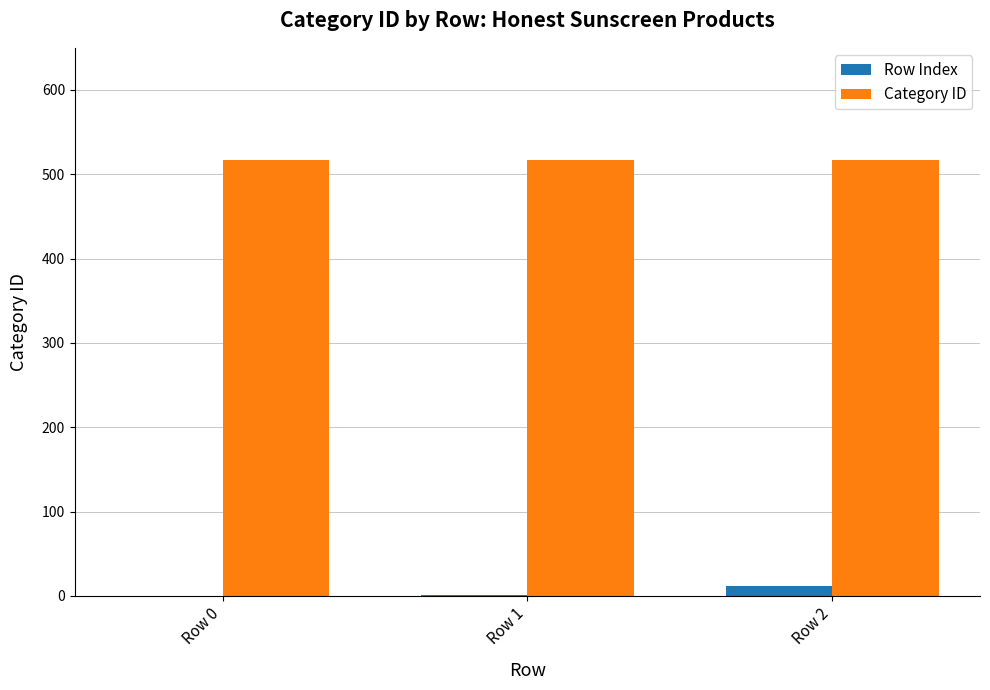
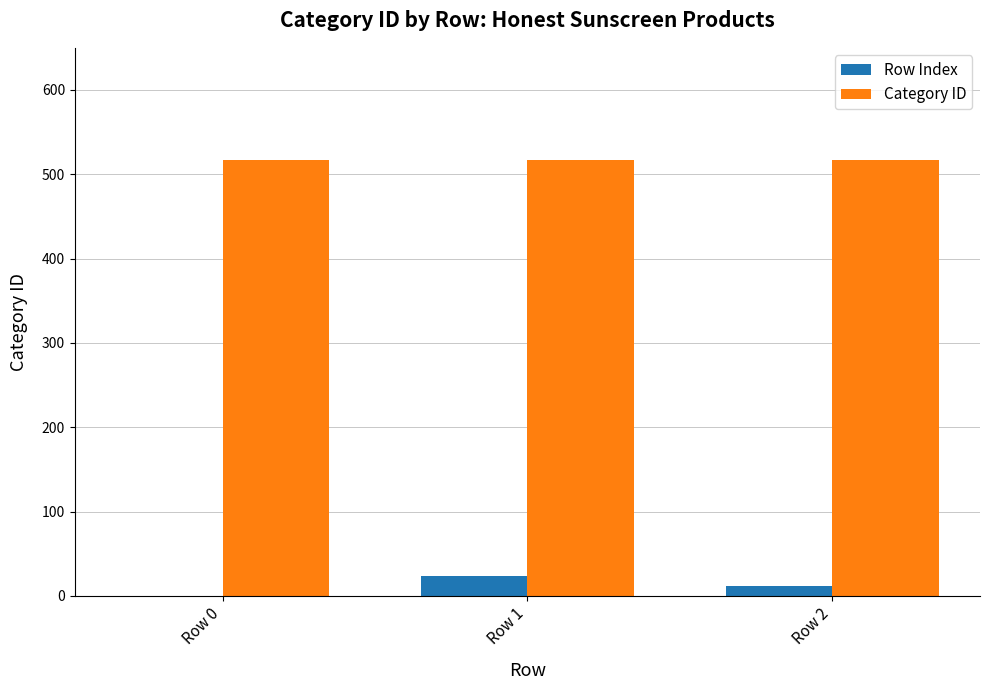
Row Index, Row 1: 0 -> 20
